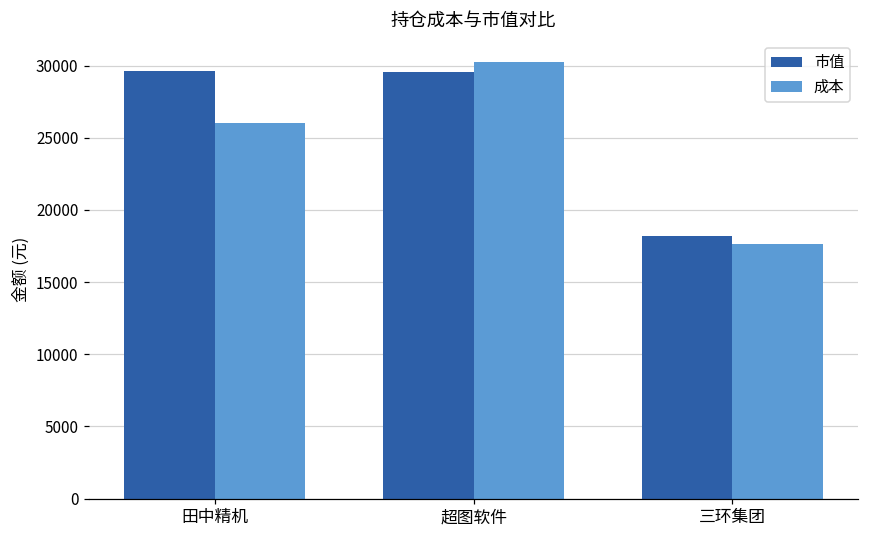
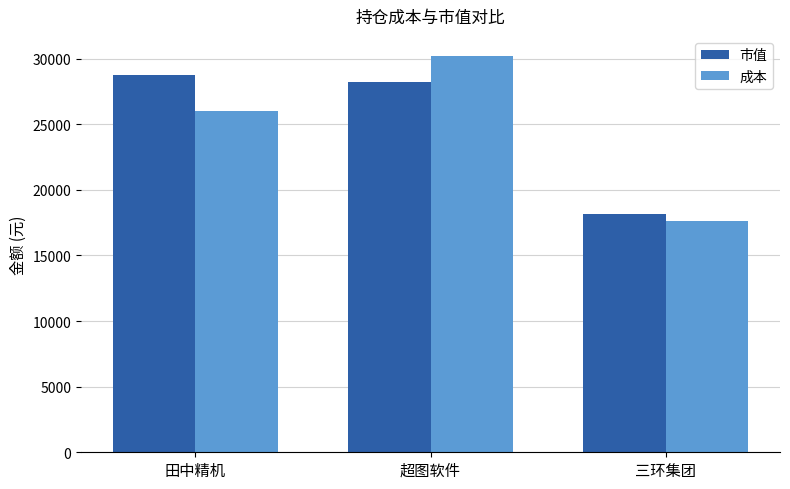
市值, 田中精机: 29700 -> 28800
市值, 超图软件: 29600 -> 28200
